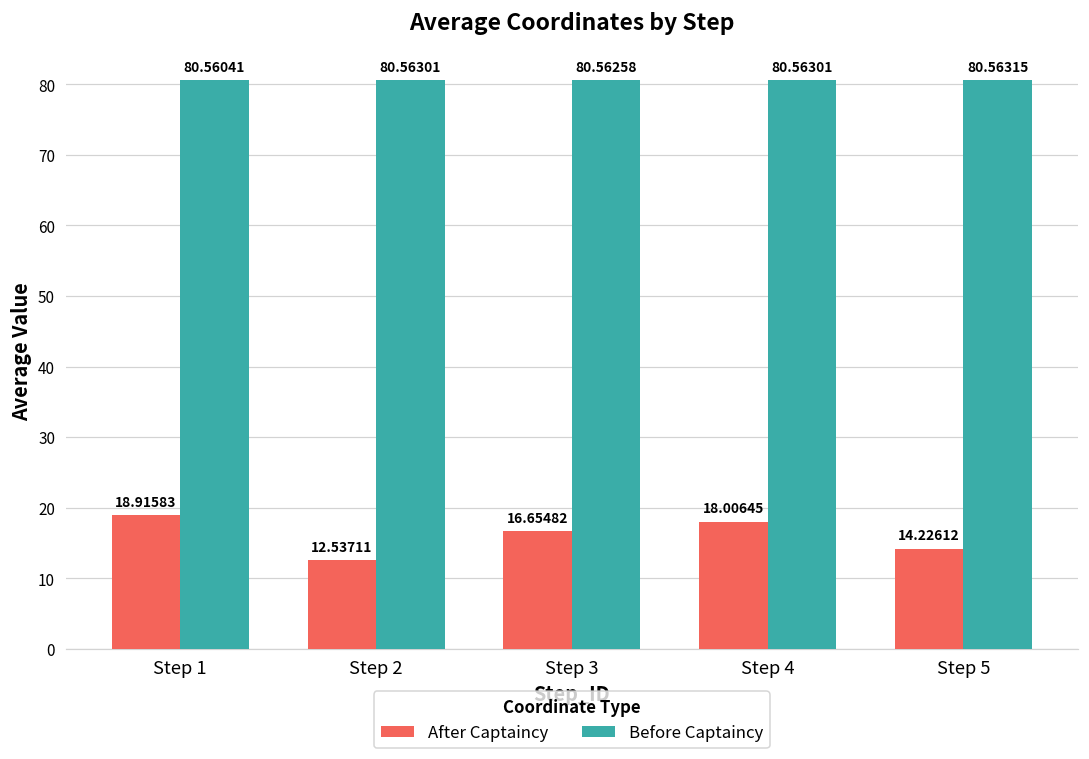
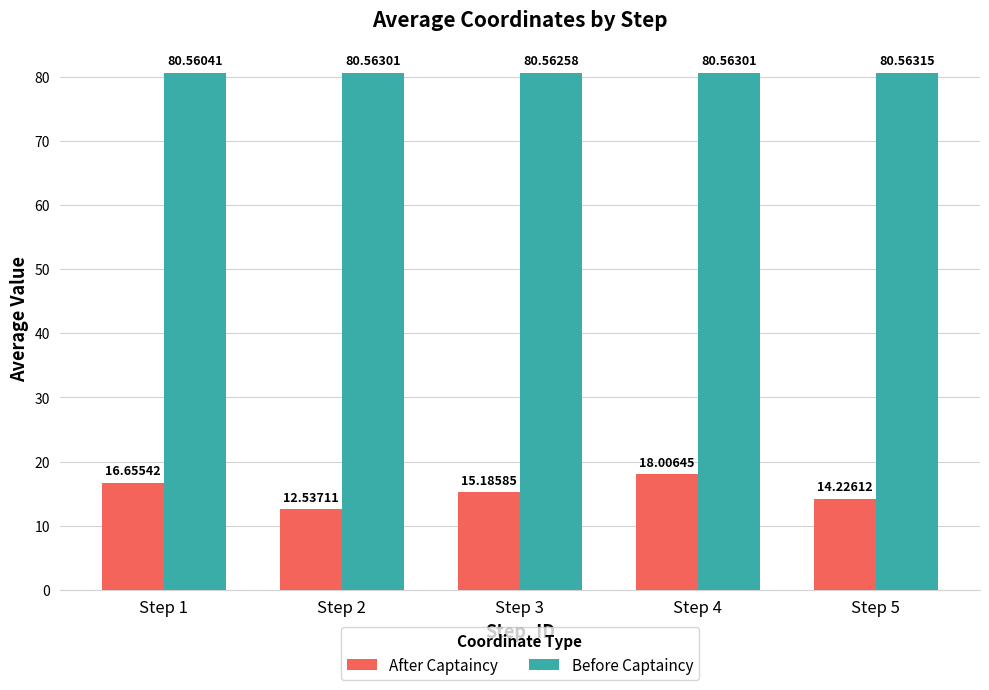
After Captaincy, Step 1: 18.91583 -> 16.65542
After Captaincy, Step 3: 16.65482 -> 15.18585
